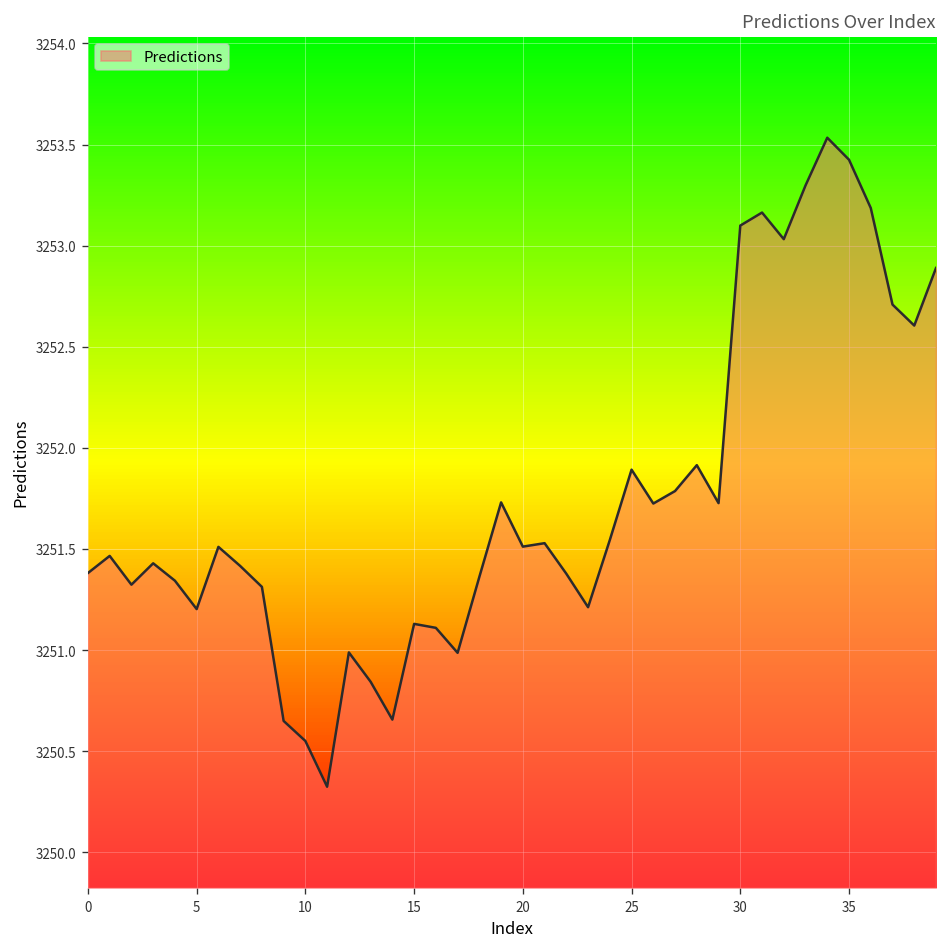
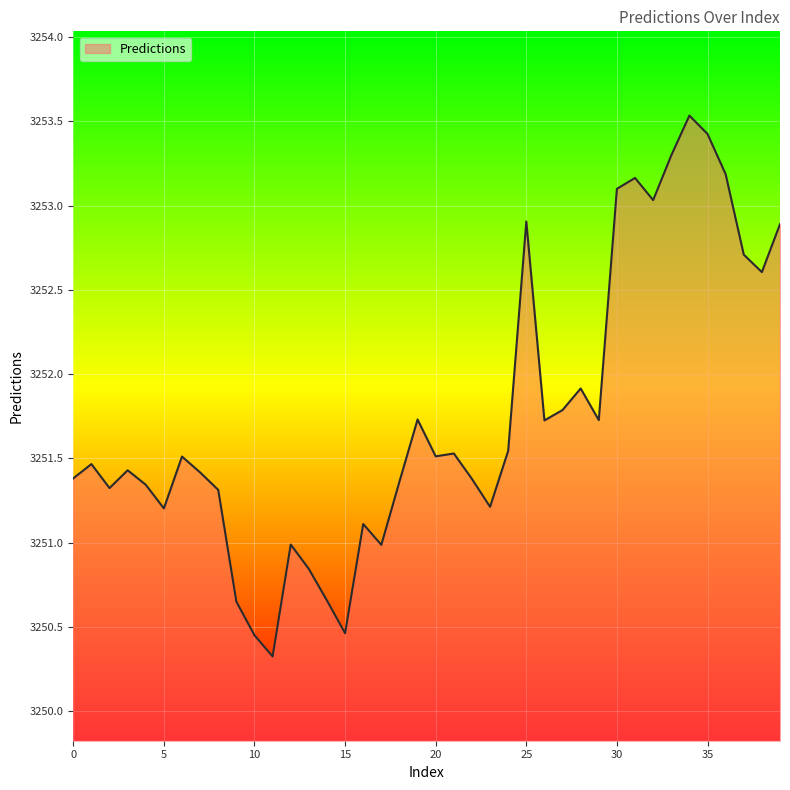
10: 3250.55 -> 3250.45
15: 3251.13 -> 3250.46
25: 3251.89 -> 3252.91
